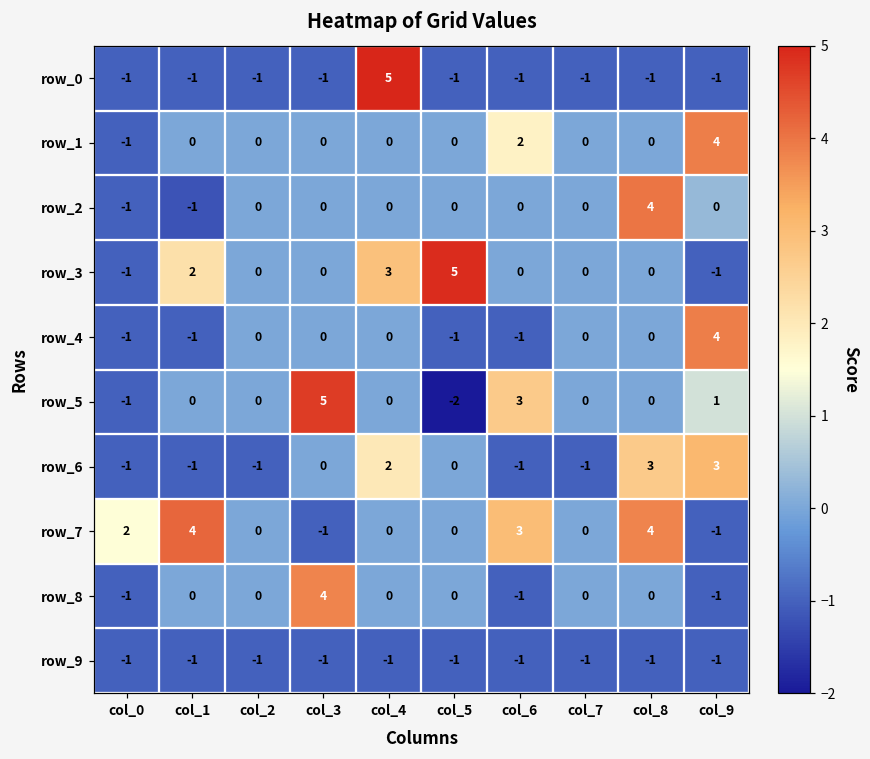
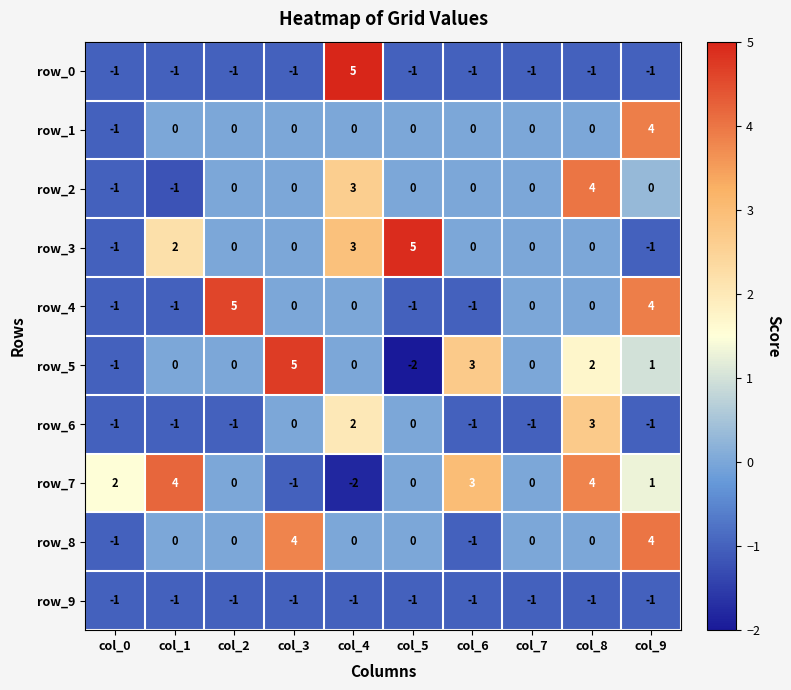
row_1, col_6: 2 -> 0
row_2, col_4: 0 -> 3
row_4, col_2: 0 -> 5
row_5, col_8: 0 -> 2
row_6, col_9: 3 -> -1
row_7, col_4: 0 -> -2
row_7, col_9: -1 -> 1
row_8, col_9: -1 -> 4
